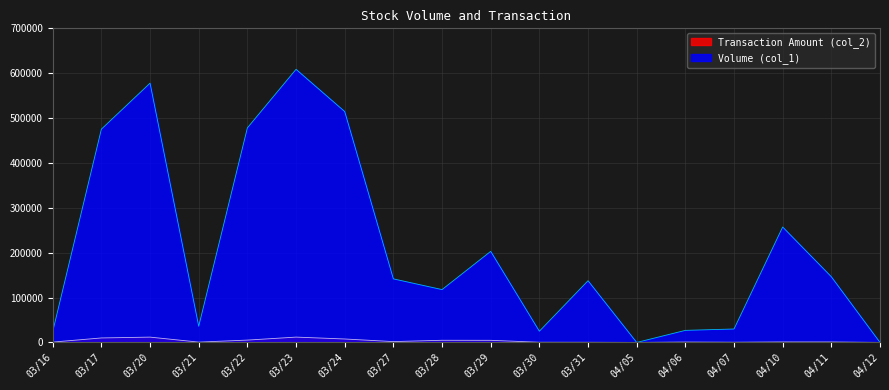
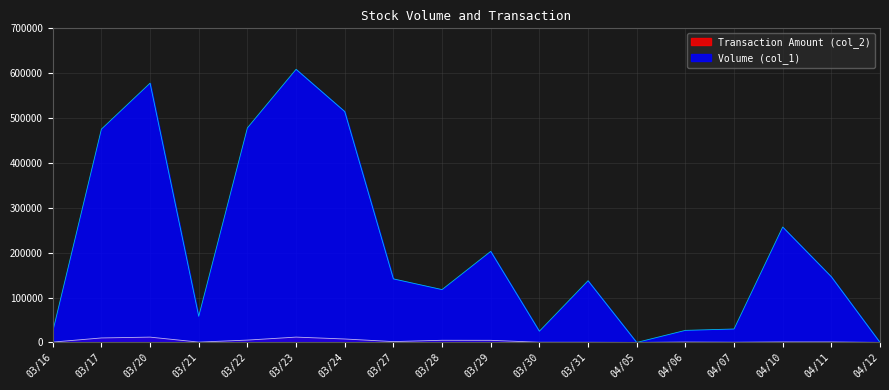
Volume (col_1), 03/21: 40000 -> 60000
